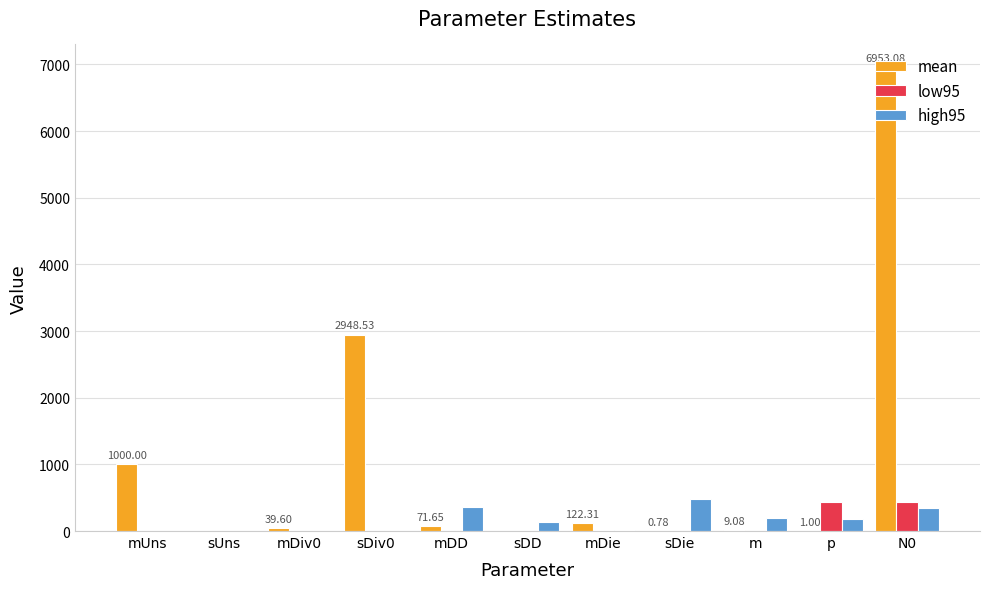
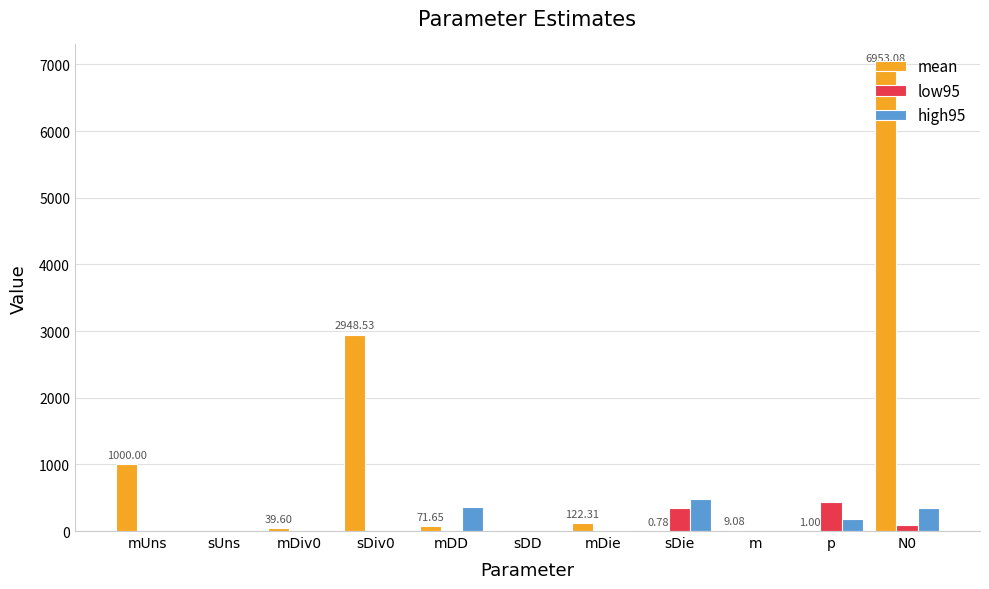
high95, sDD: 100 -> 0
low95, sDie: 0 -> 400
high95, m: 200 -> 0
low95, N0: 400 -> 100
